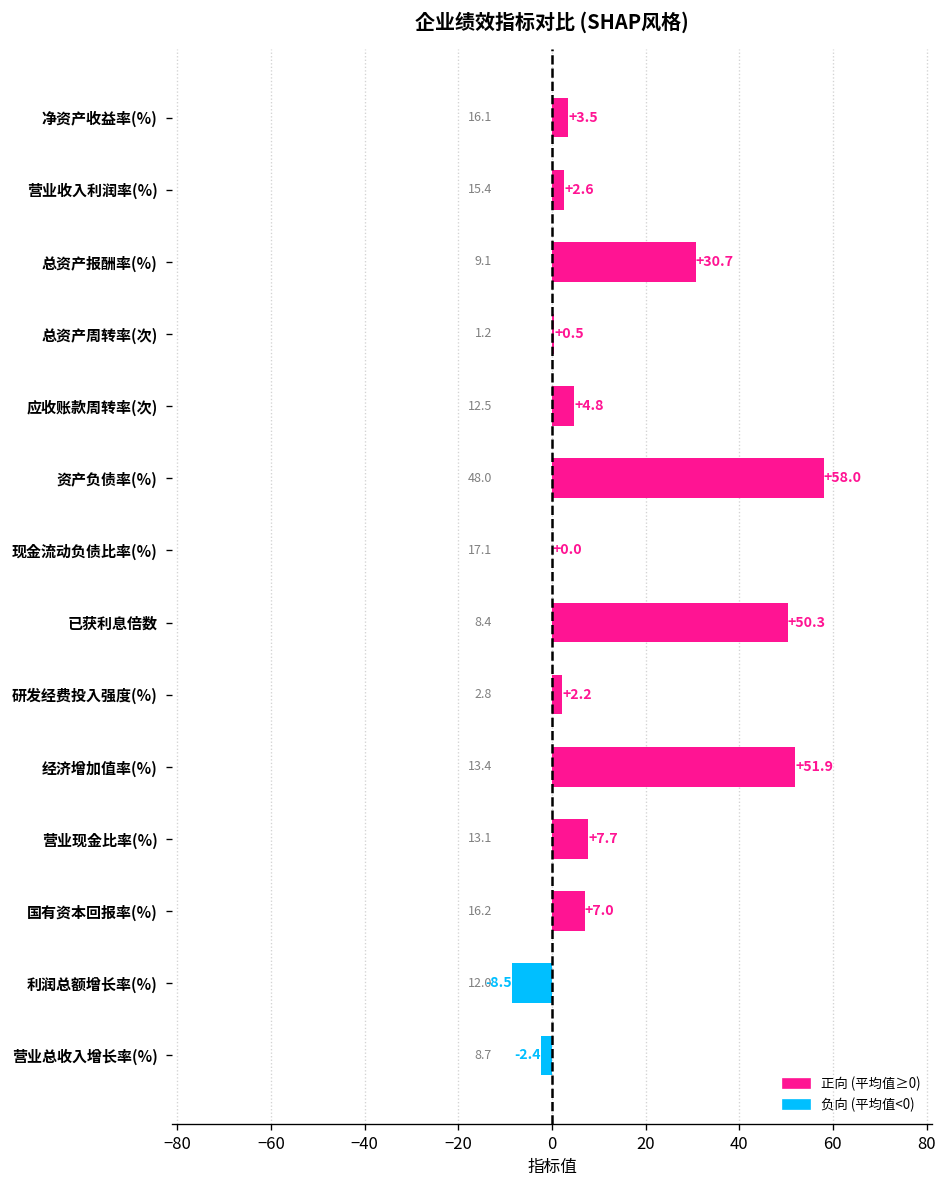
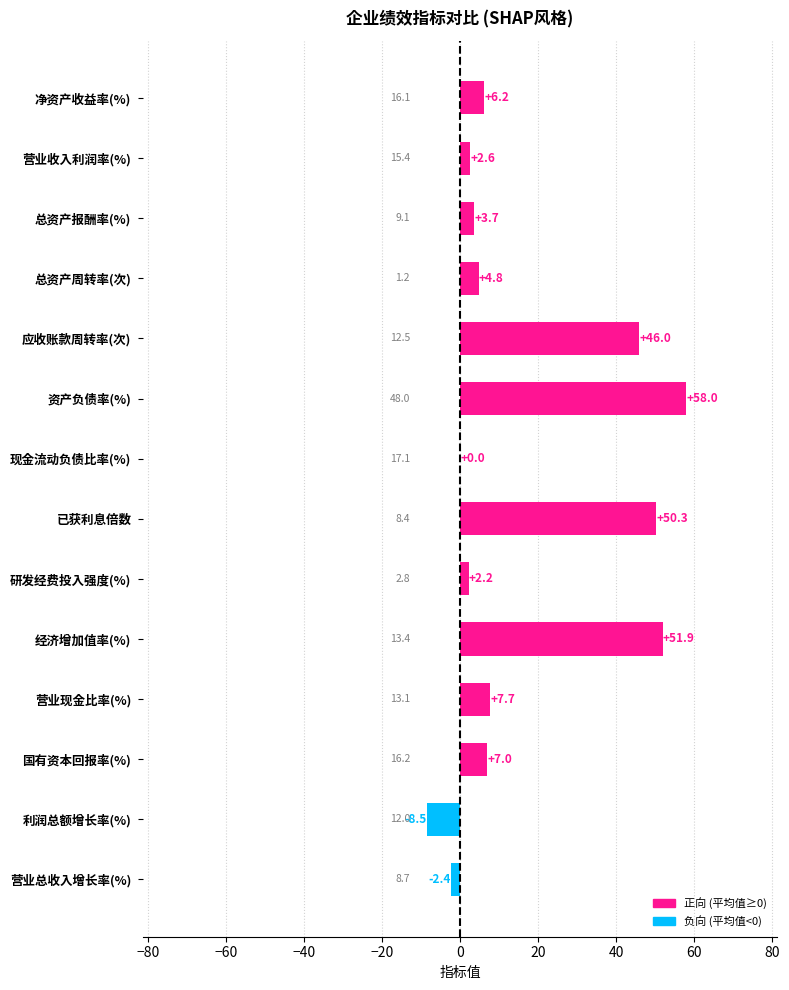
净资产收益率(%): +3.5 -> +6.2
总资产报酬率(%): +30.7 -> +3.7
总资产周转率(次): +0.5 -> +4.8
应收账款周转率(次): +4.8 -> +46.0
